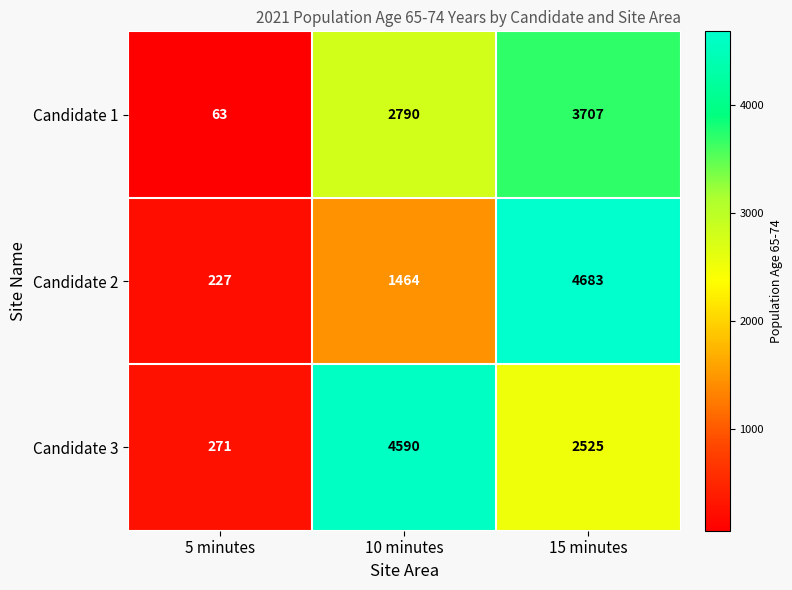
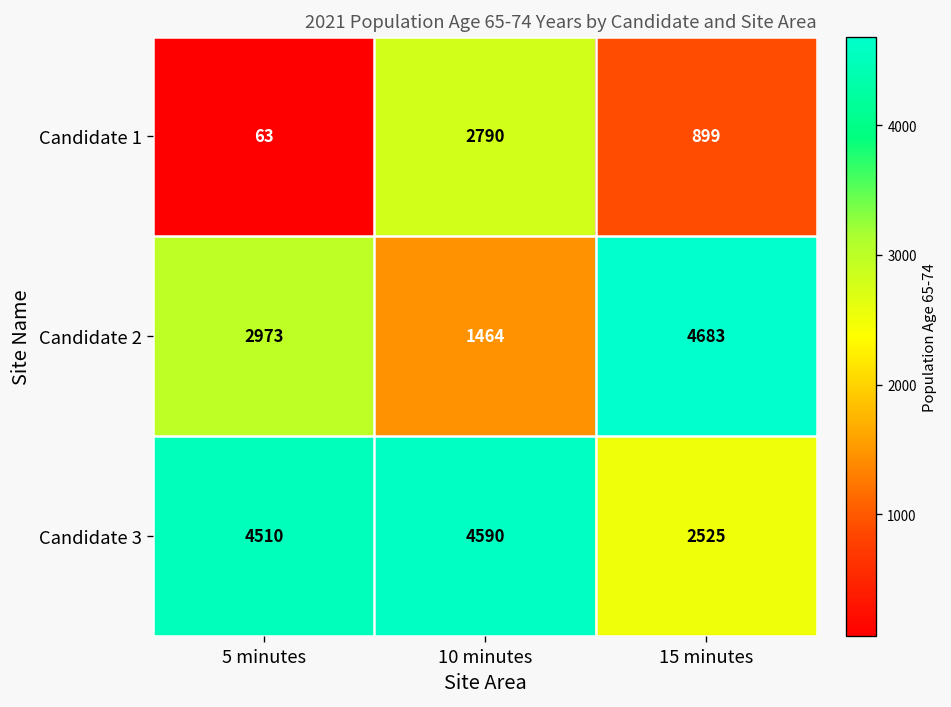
Candidate 1, 15 minutes: 3707 -> 899
Candidate 2, 5 minutes: 227 -> 2973
Candidate 3, 5 minutes: 271 -> 4510
